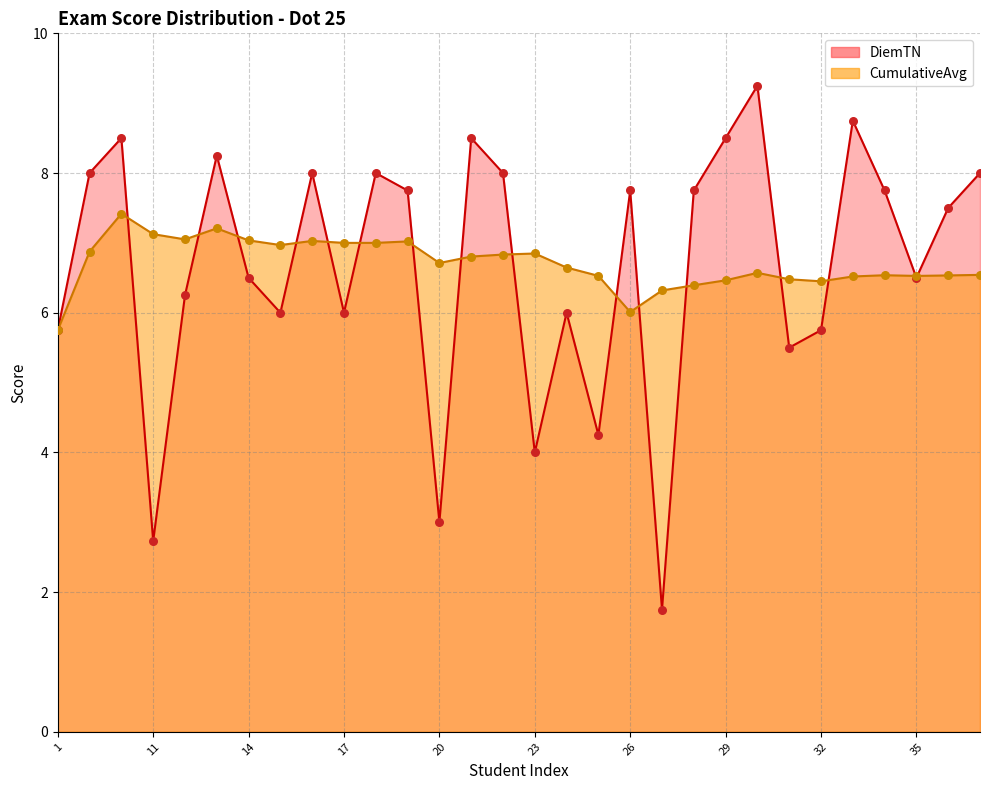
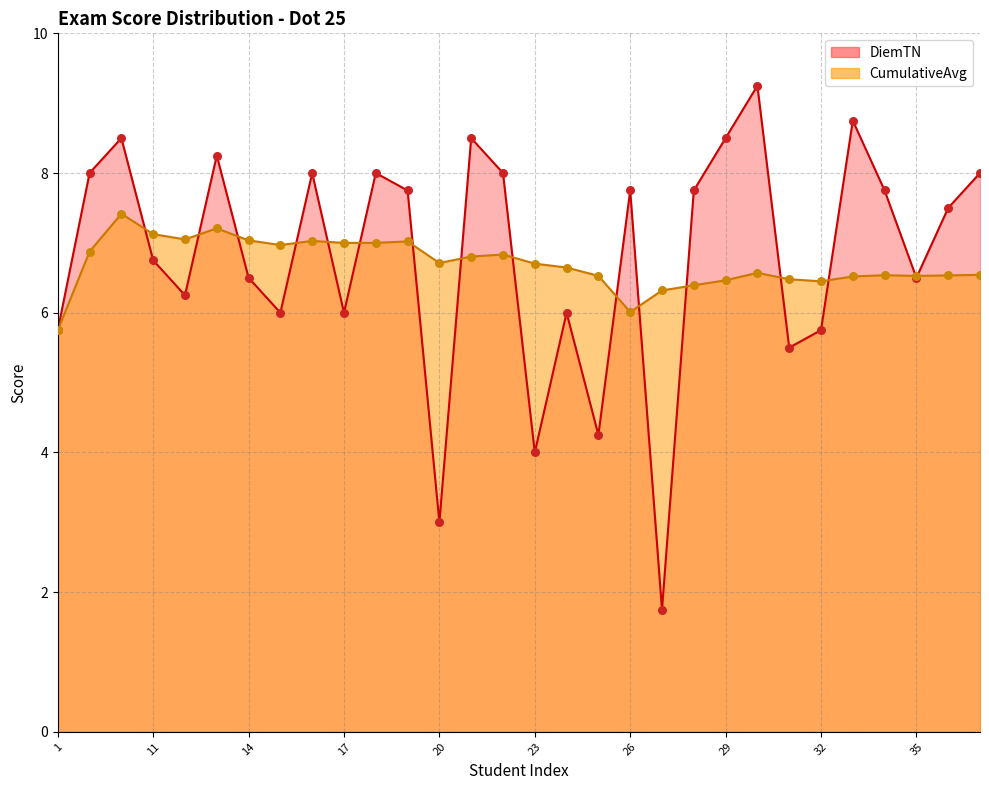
DiemTN, 11: 2.7 -> 6.8
CumulativeAvg, 23: 6.8 -> 6.7
